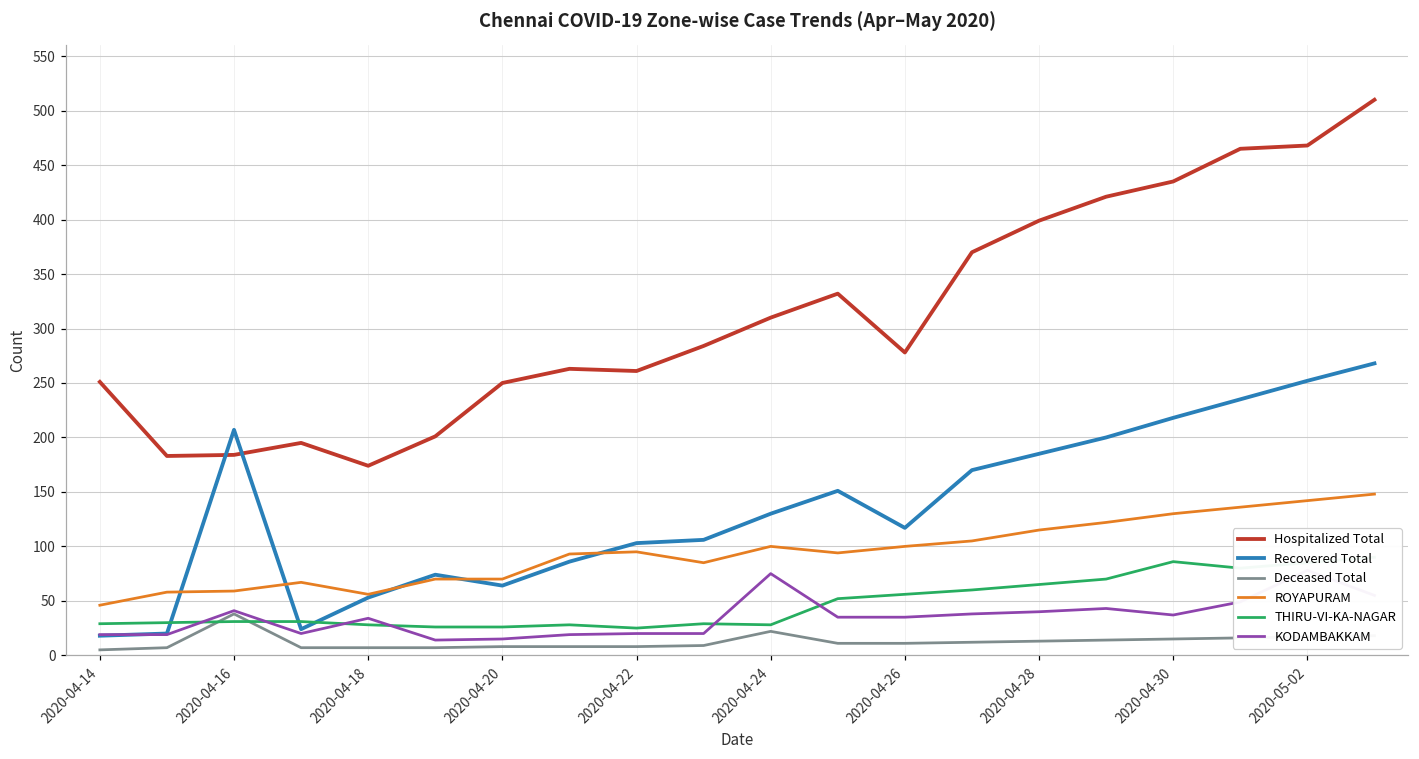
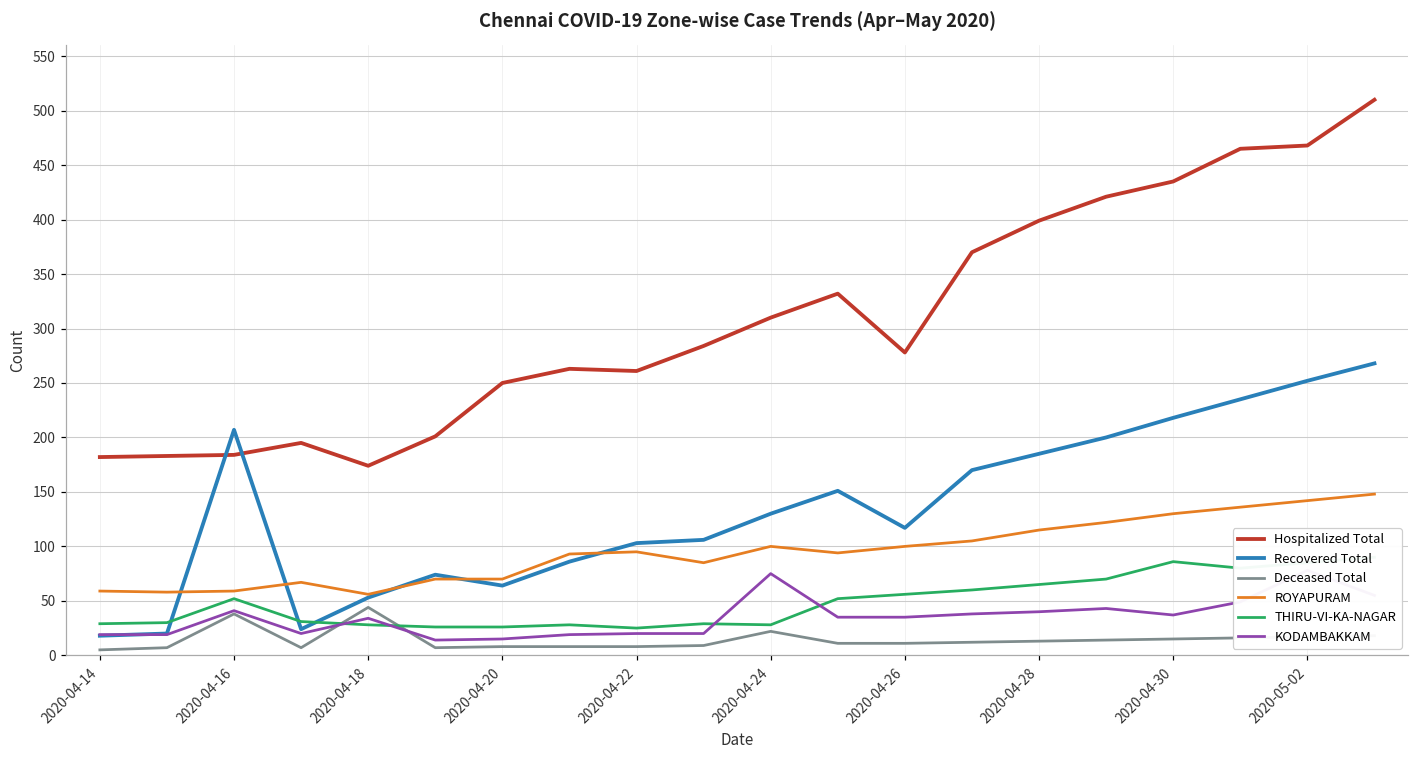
Hospitalized Total, 2020-04-14: 250 -> 180
ROYAPURAM, 2020-04-14: 50 -> 60
THIRU-VI-KA-NAGAR, 2020-04-16: 30 -> 50
Deceased Total, 2020-04-18: 10 -> 40
